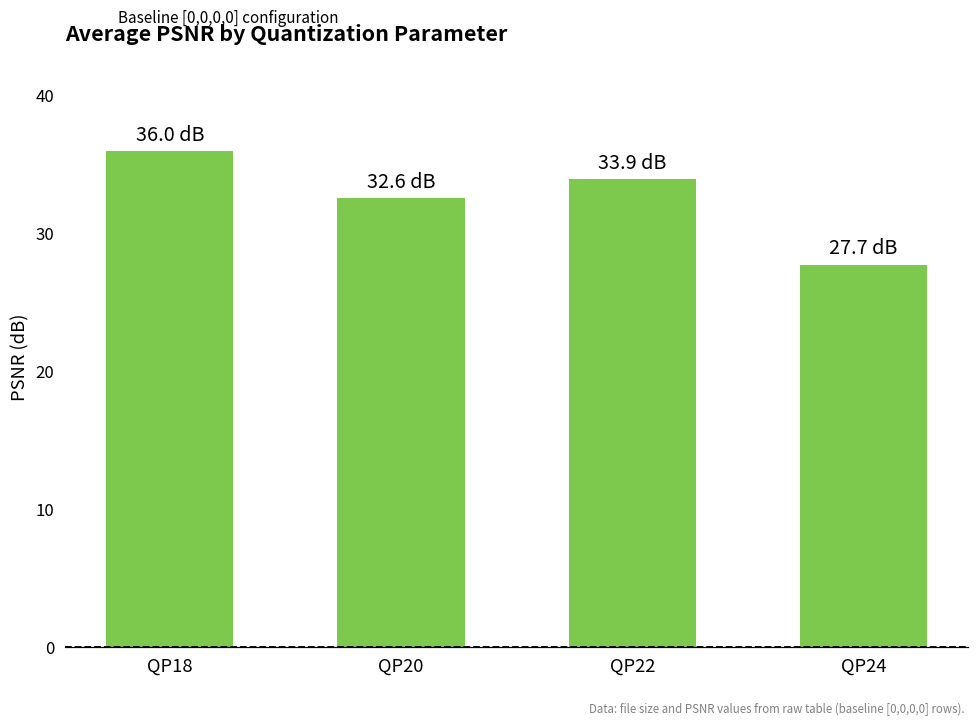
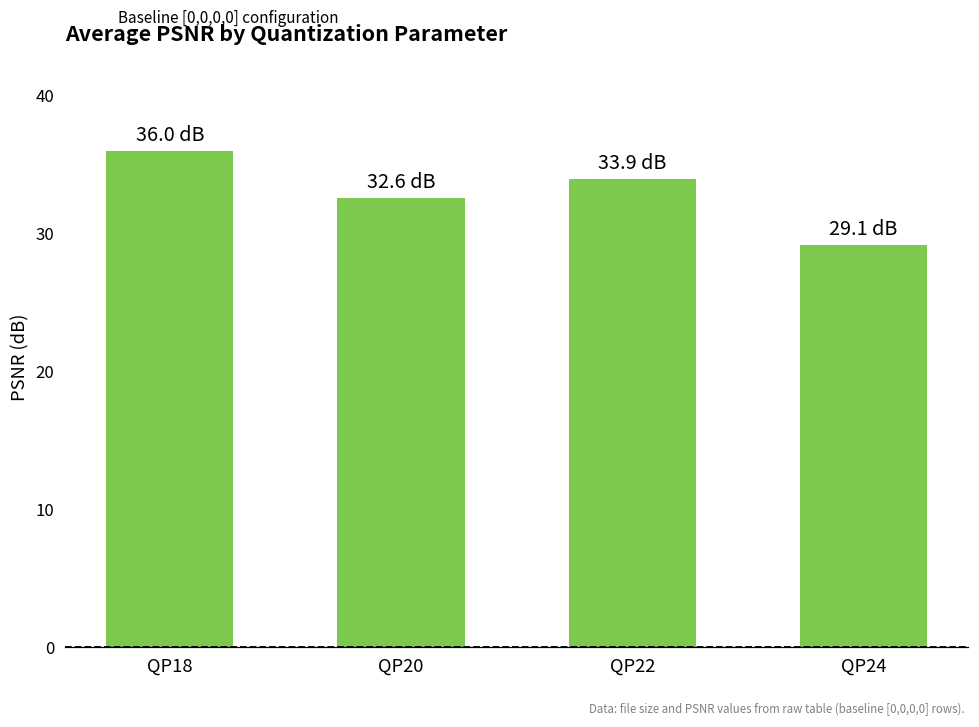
QP24: 27.7 -> 29.1
